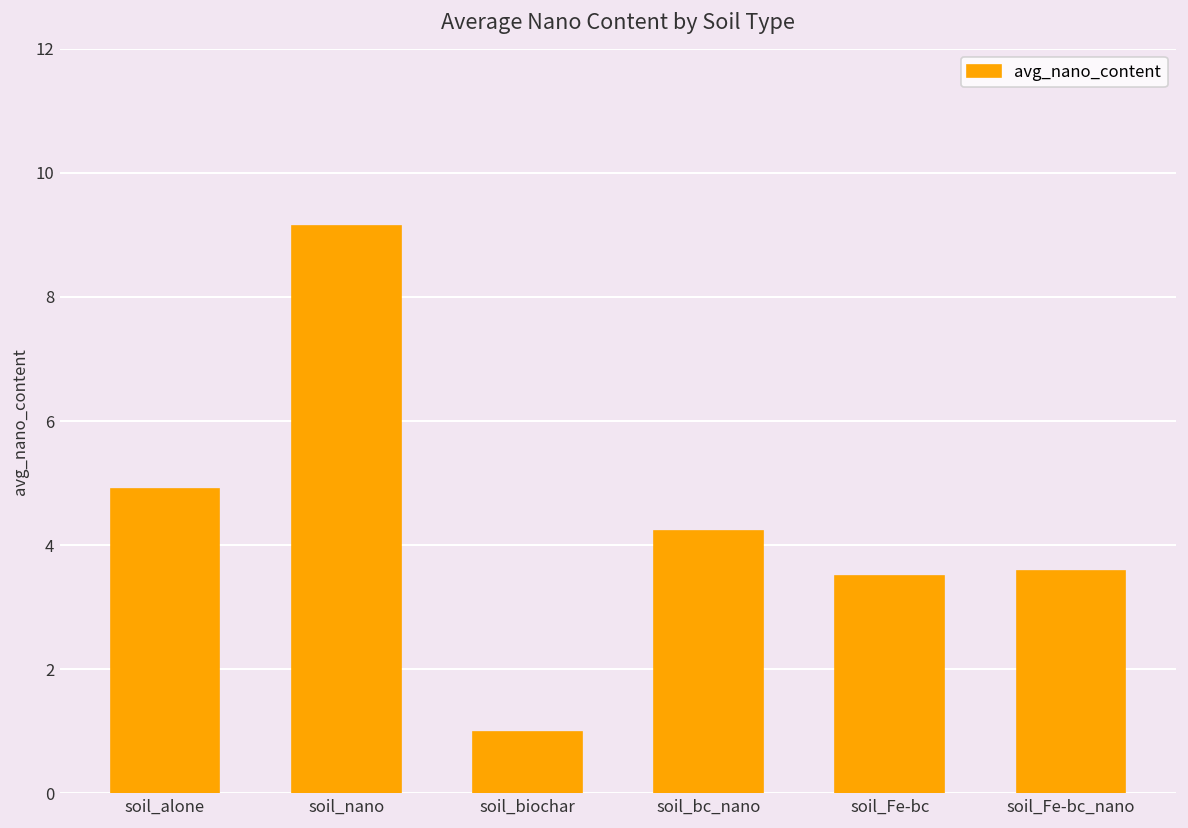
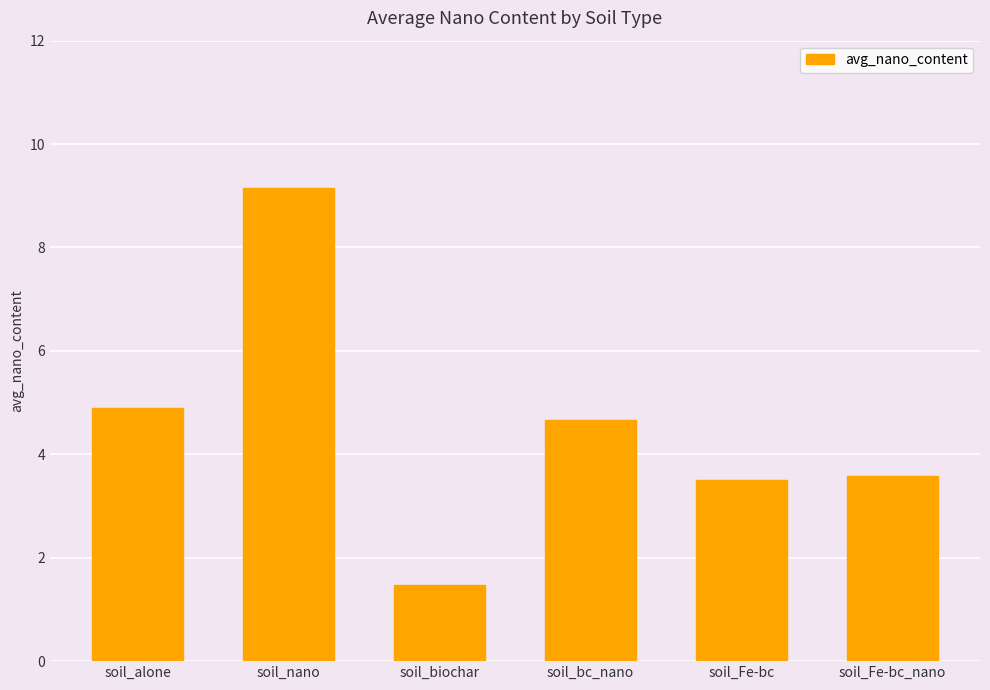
soil_biochar: 1.0 -> 1.5
soil_bc_nano: 4.2 -> 4.7
